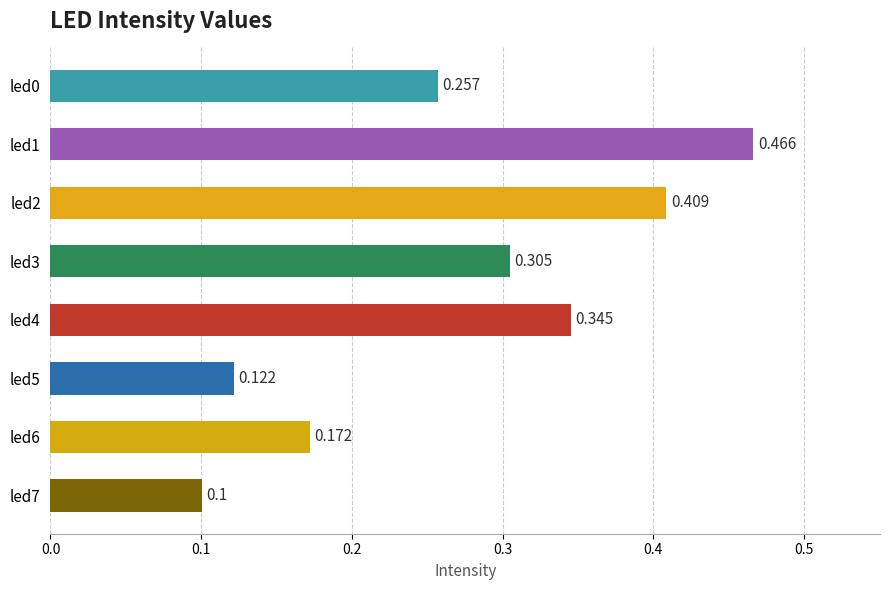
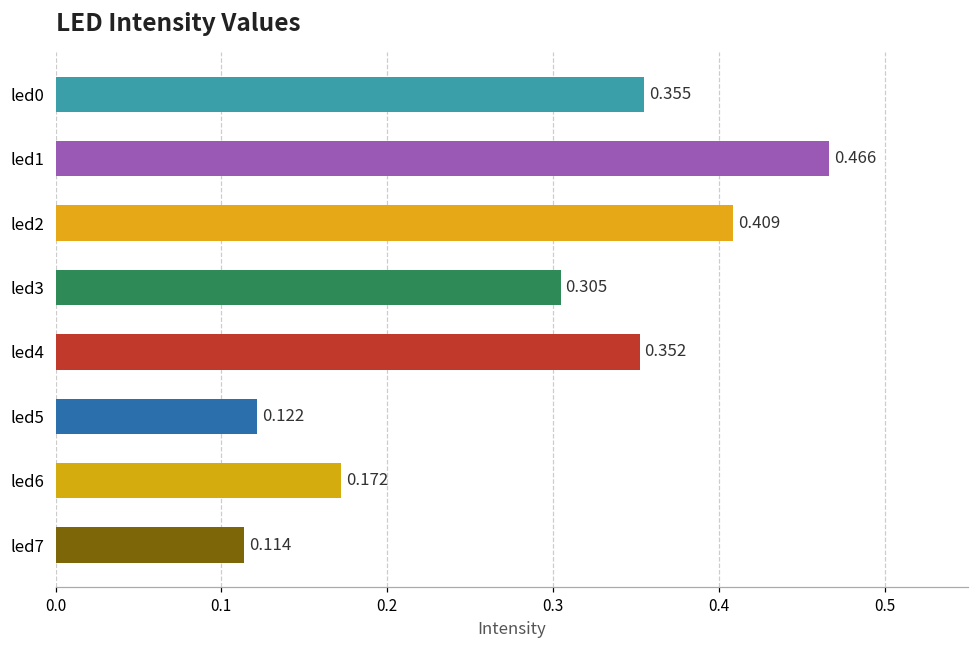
led0: 0.257 -> 0.355
led4: 0.345 -> 0.352
led7: 0.1 -> 0.114
